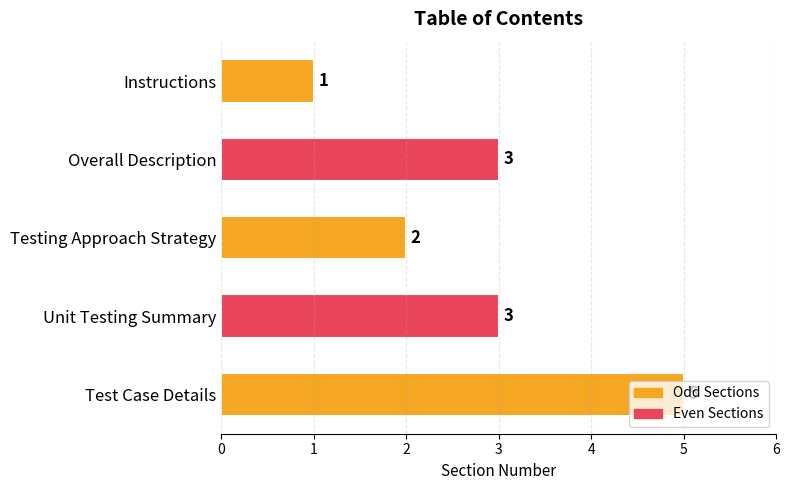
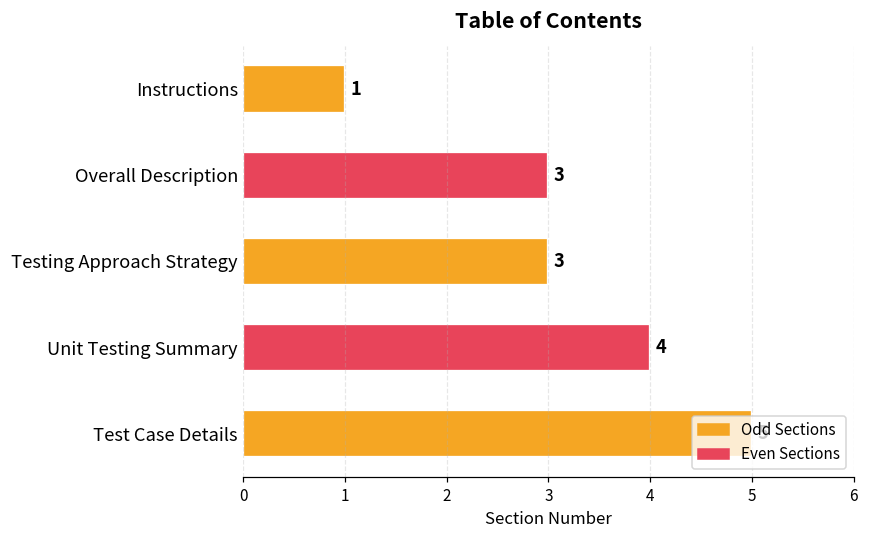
Testing Approach Strategy: 2 -> 3
Unit Testing Summary: 3 -> 4
